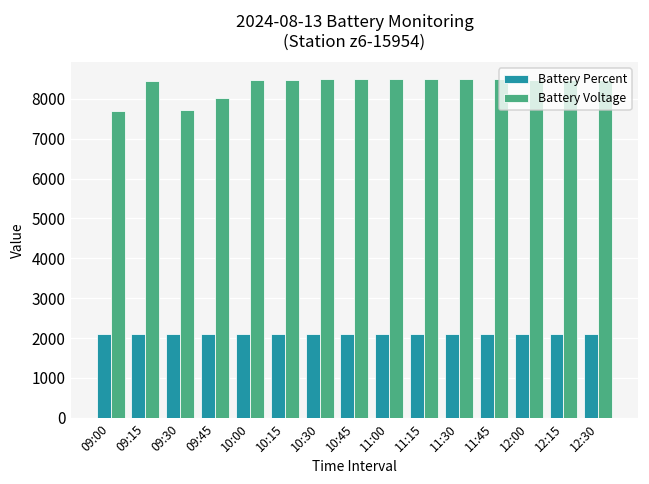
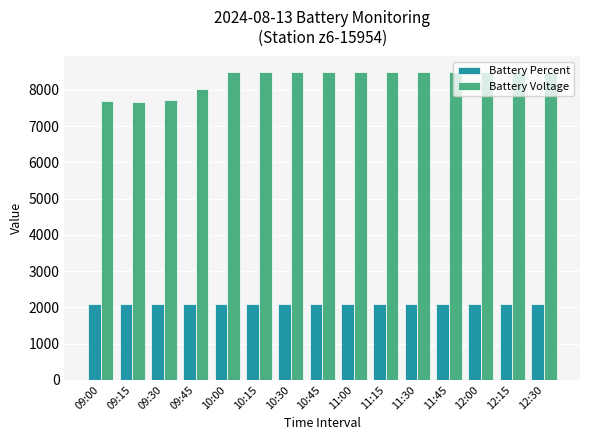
Battery Voltage, 09:15: 8500 -> 7700
